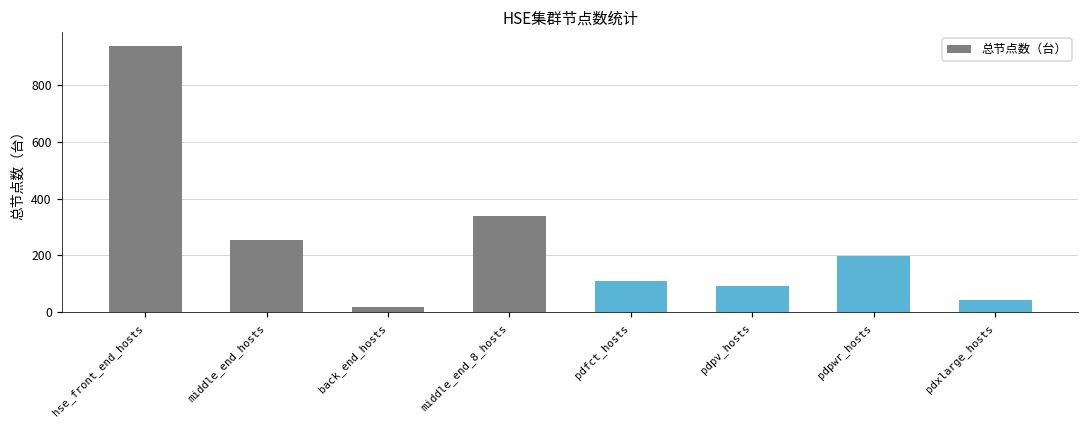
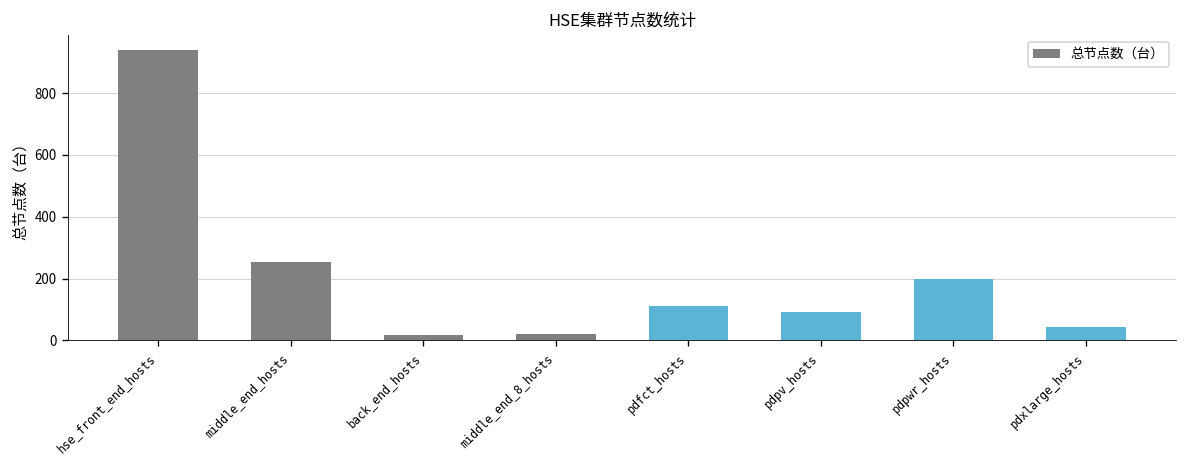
middle_end_8_hosts: 340 -> 20
